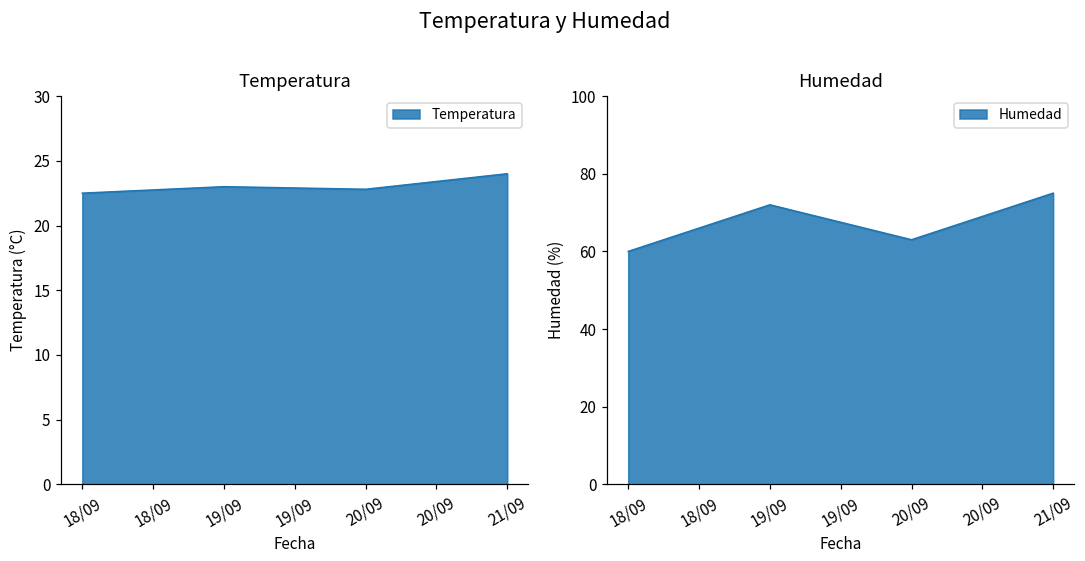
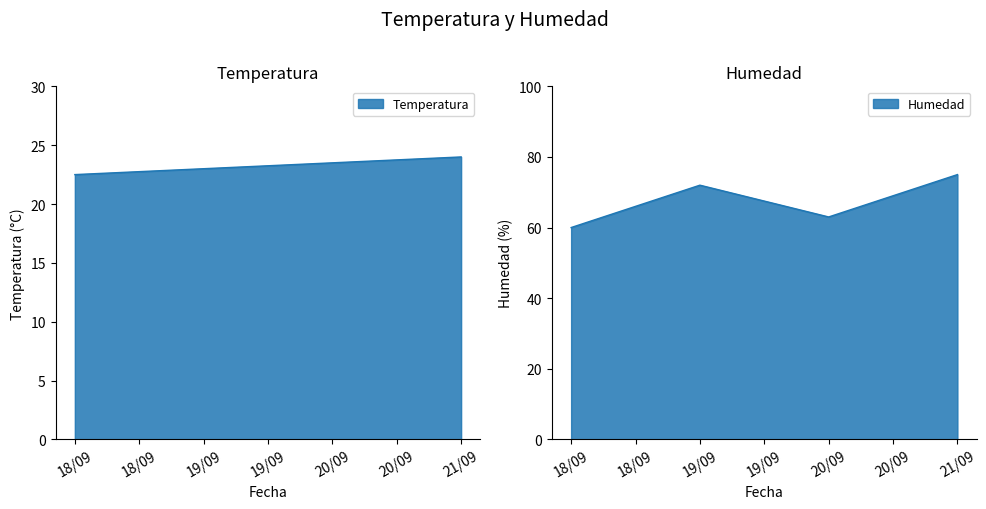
Temperatura, 20/09: 22.8 -> 23.5
